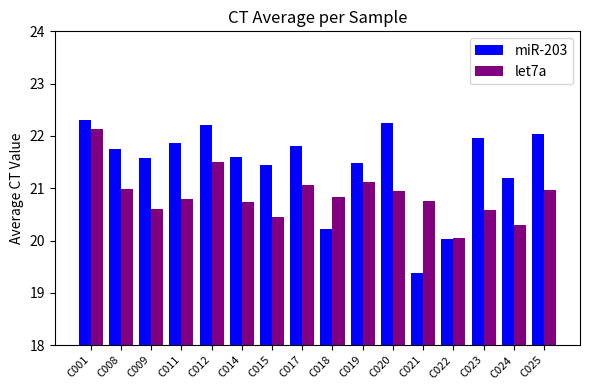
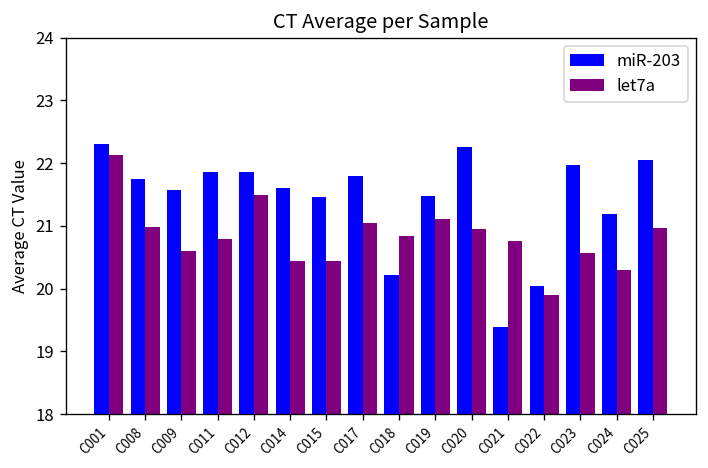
miR-203, C012: 22.2 -> 21.9
let7a, C014: 20.7 -> 20.4
let7a, C022: 20.1 -> 19.9
